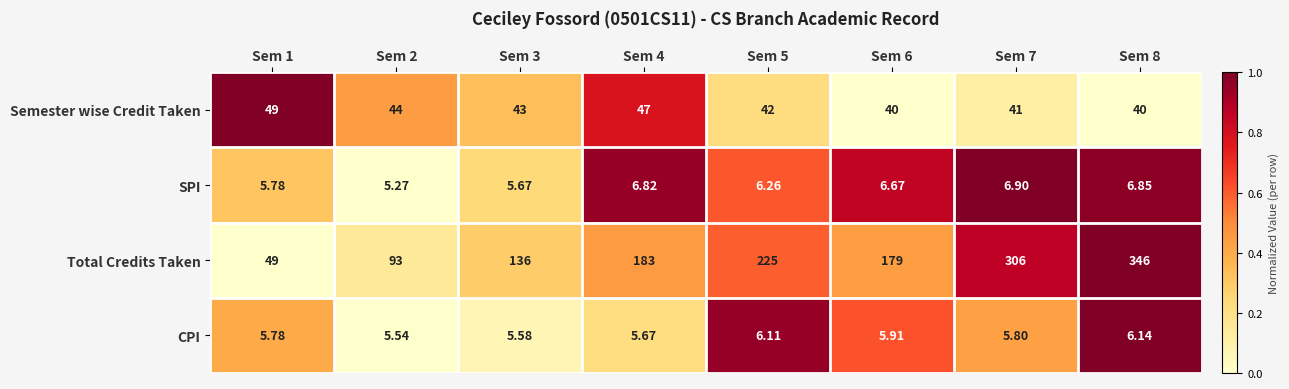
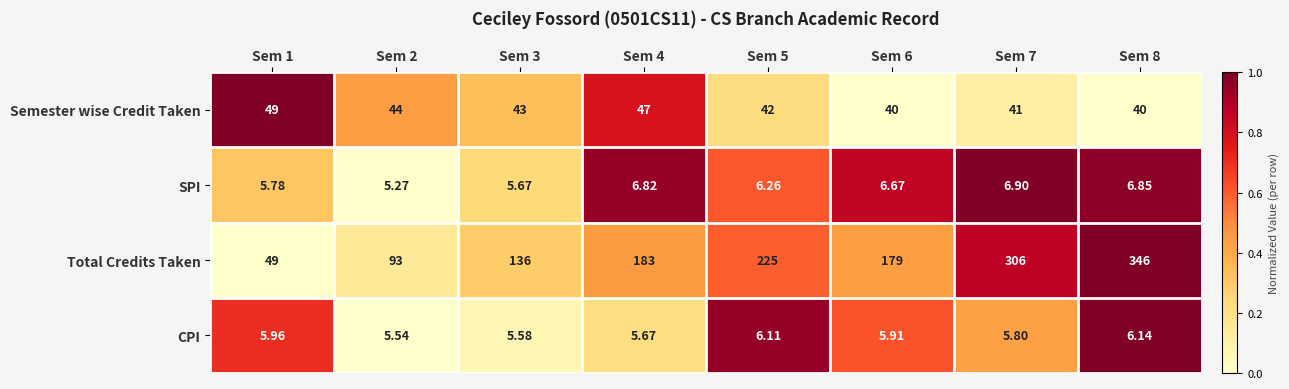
CPI, Sem 1: 5.78 -> 5.96
